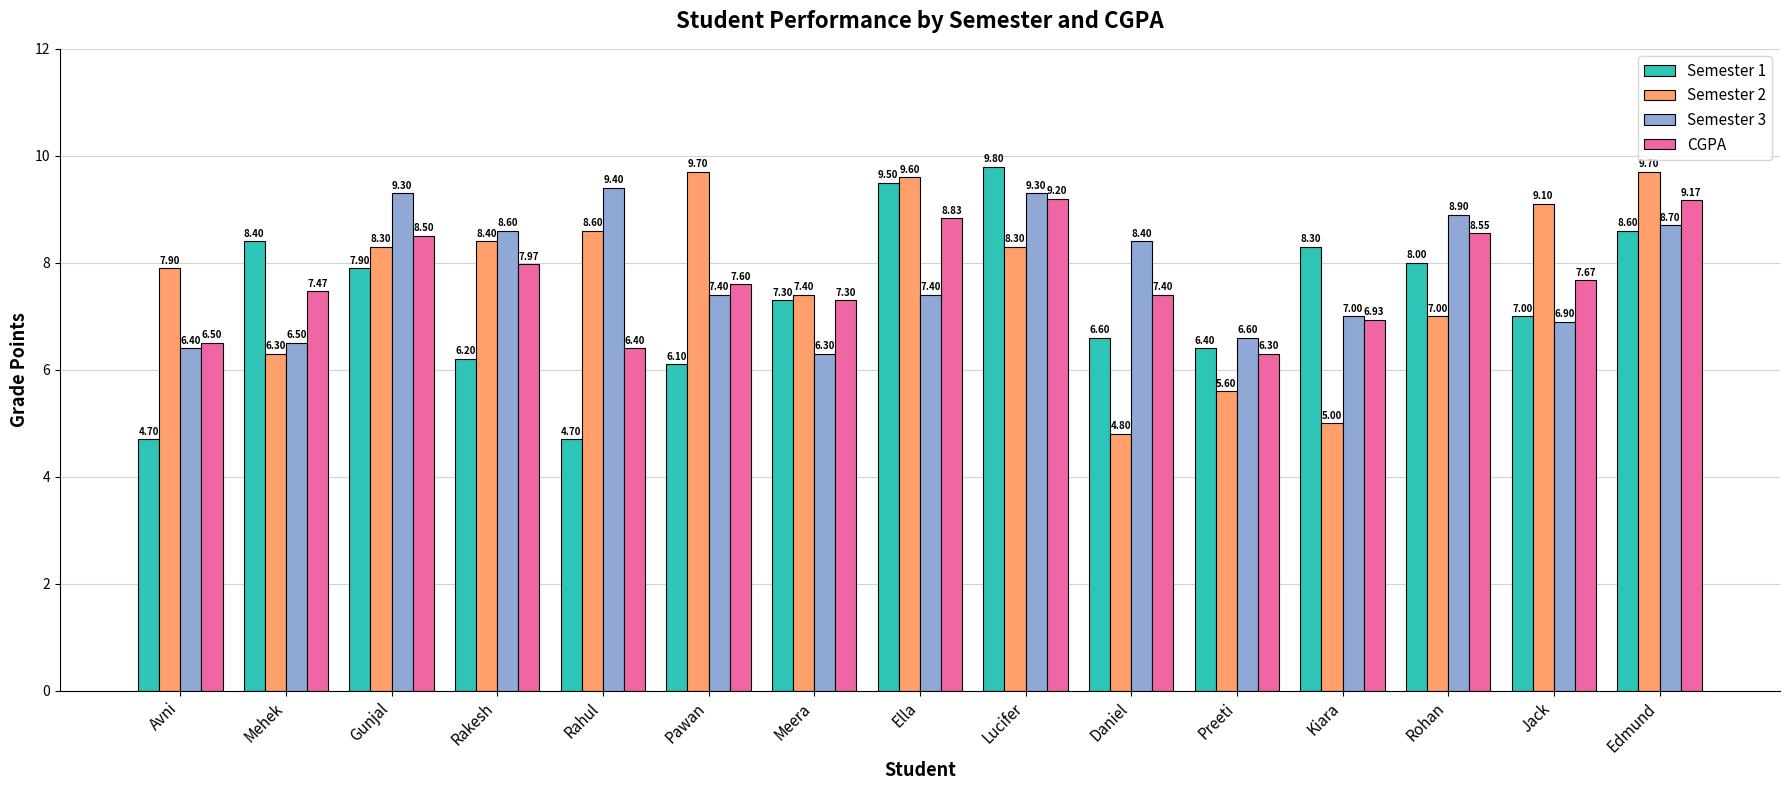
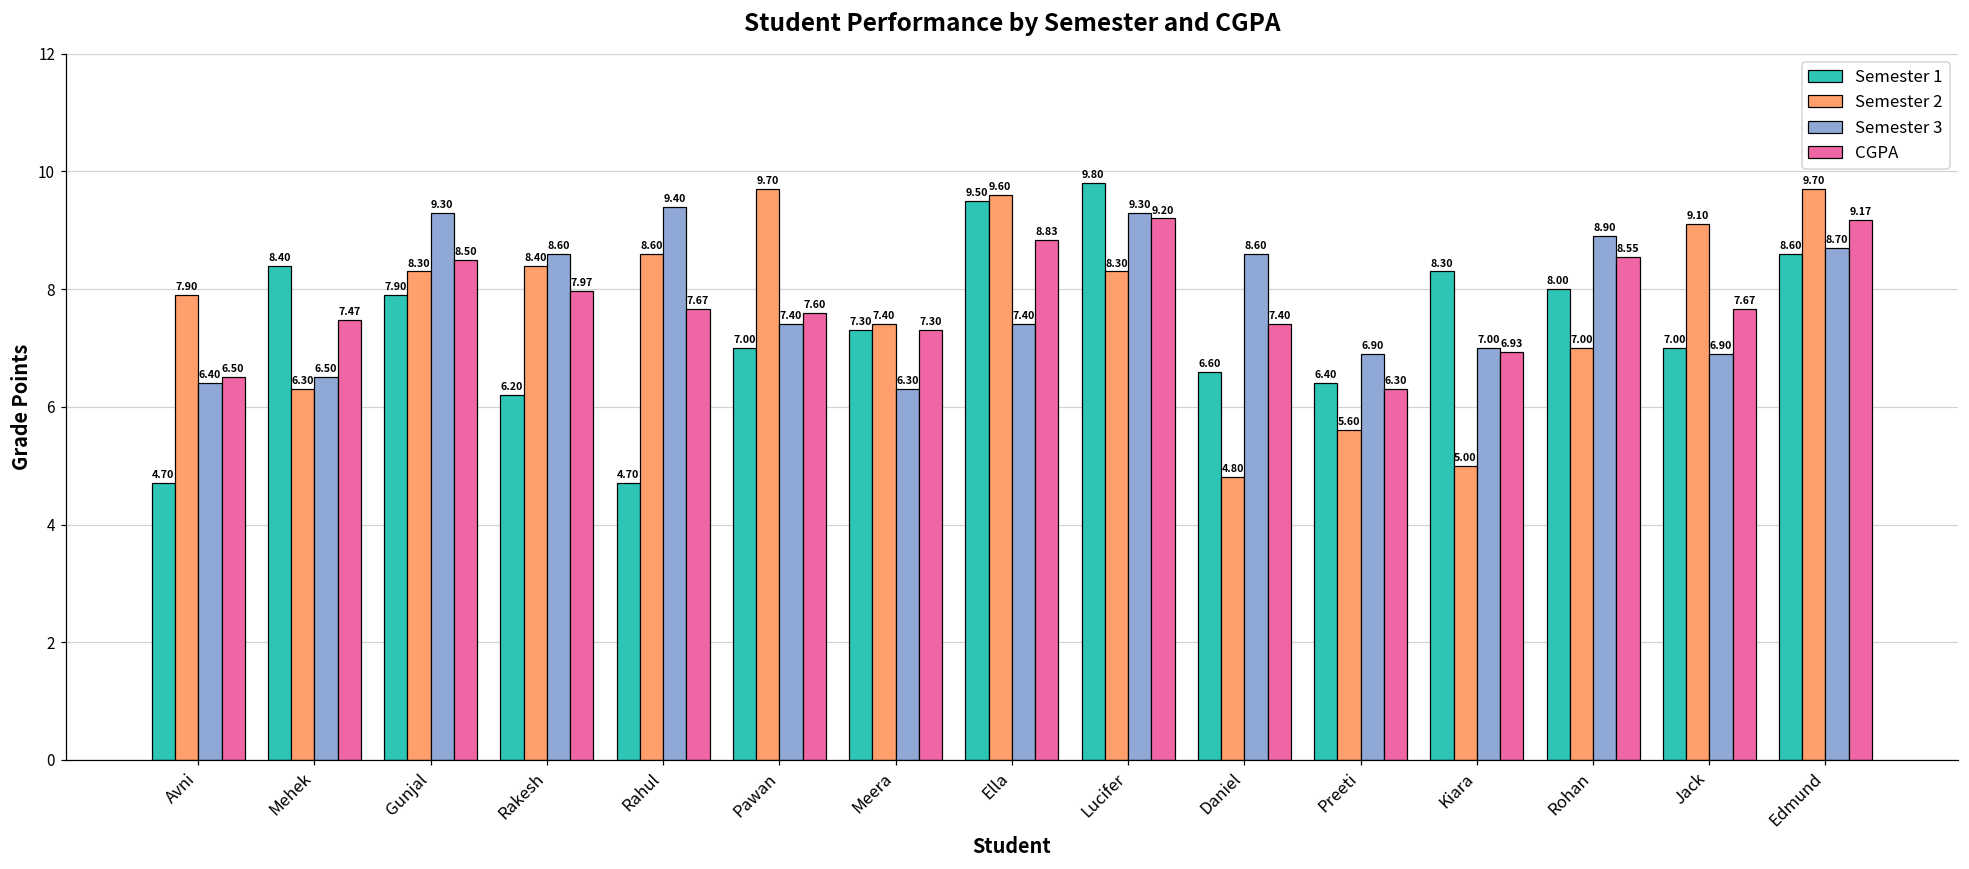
CGPA, Rahul: 6.40 -> 7.67
Semester 1, Pawan: 6.10 -> 7.00
Semester 3, Daniel: 8.40 -> 8.60
Semester 3, Preeti: 6.60 -> 6.90
